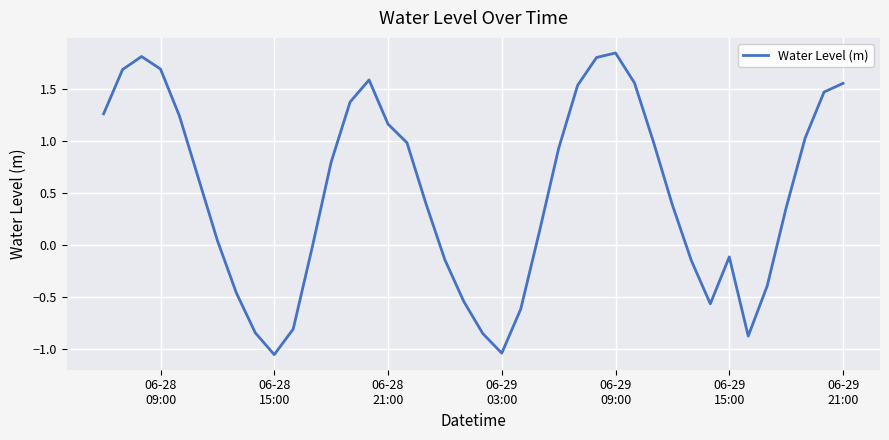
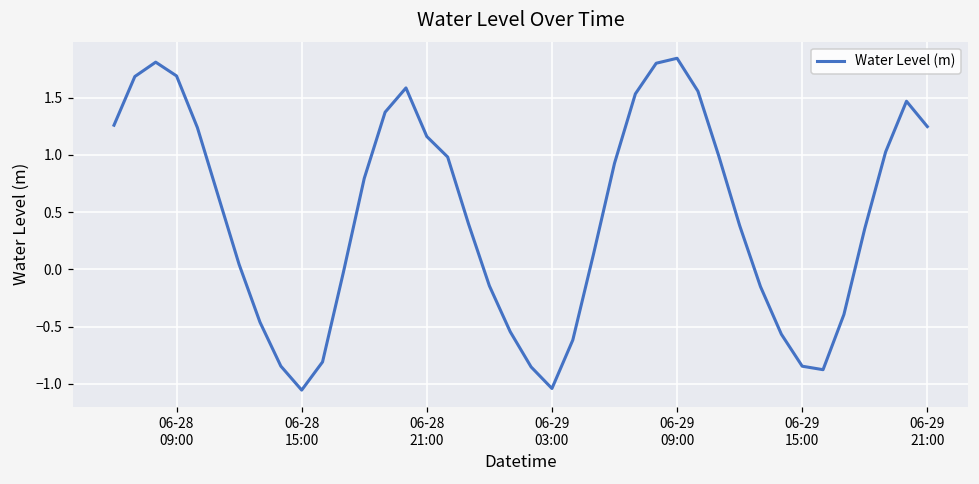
06-29 15:00: -0.12 -> -0.84
06-29 21:00: 1.55 -> 1.25
